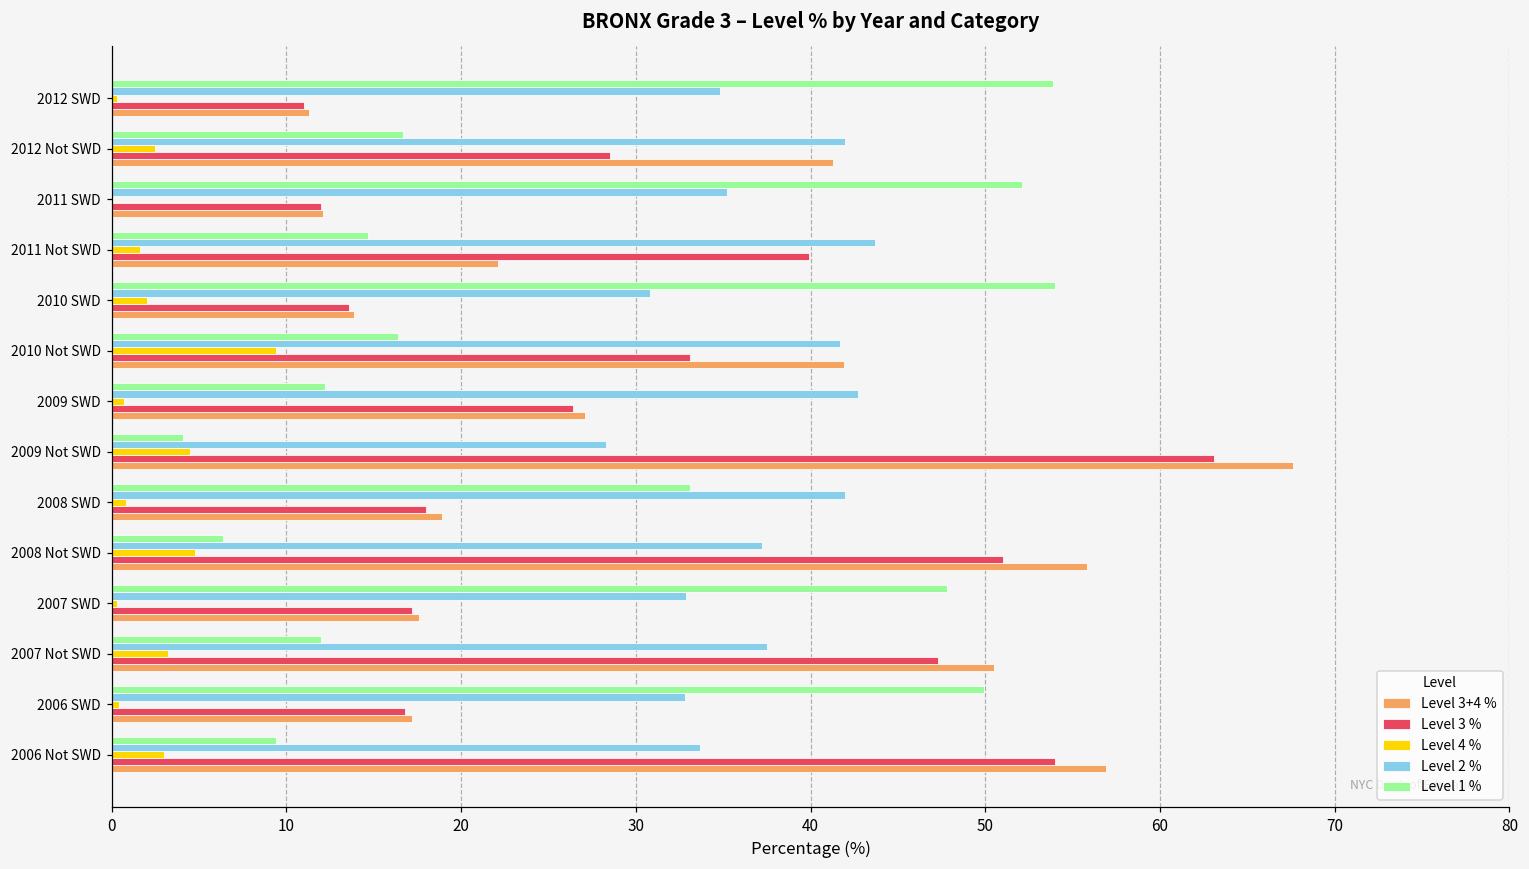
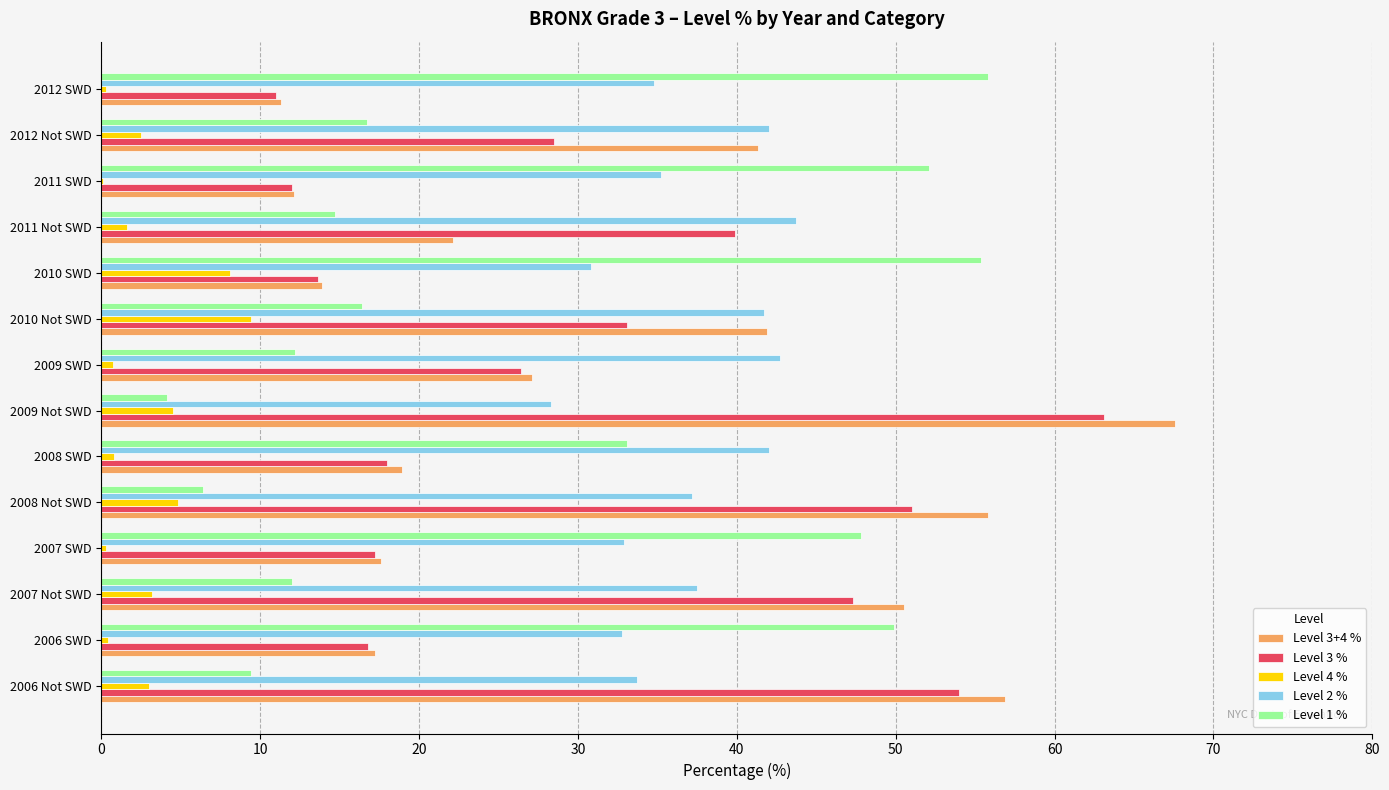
Level 1 %, 2012 SWD: 53.9 -> 55.8
Level 1 %, 2010 SWD: 54.0 -> 55.4
Level 4 %, 2010 SWD: 2.0 -> 8.1
